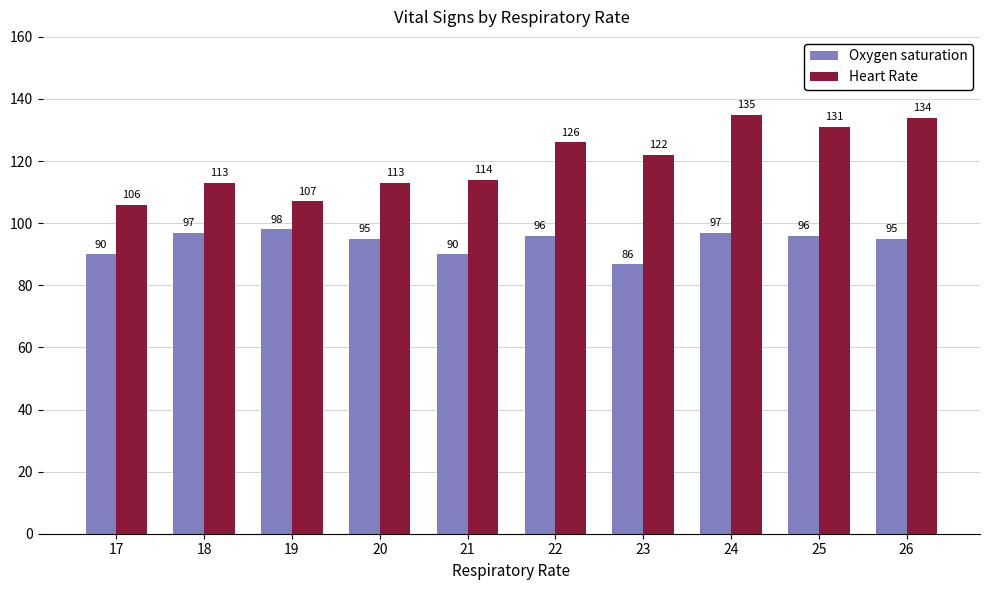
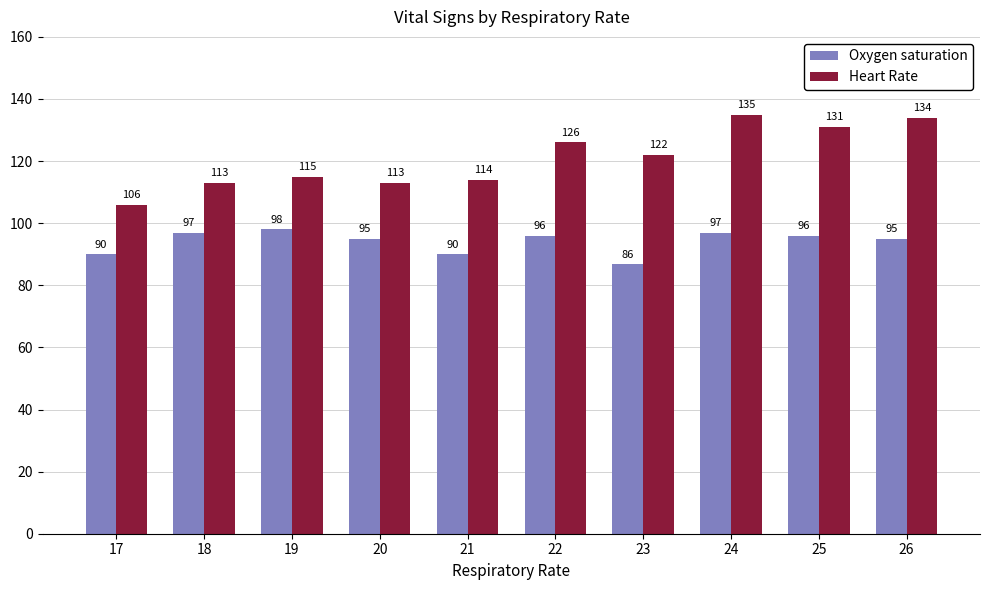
Heart Rate, 19: 107 -> 115
